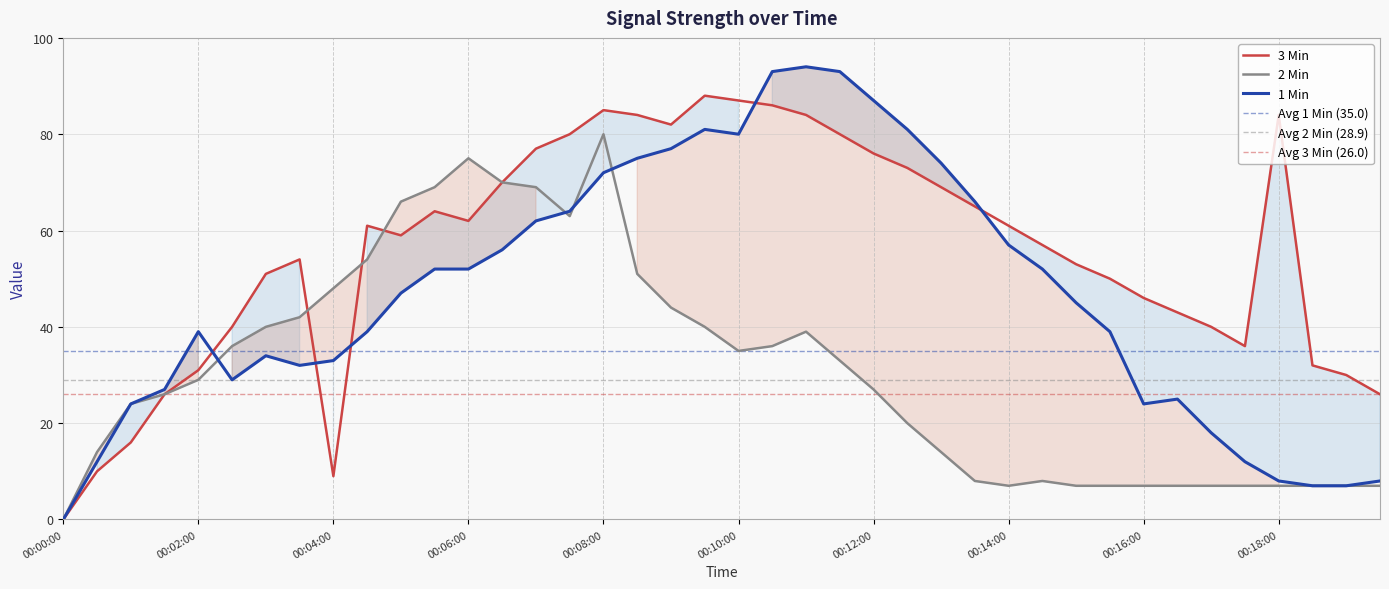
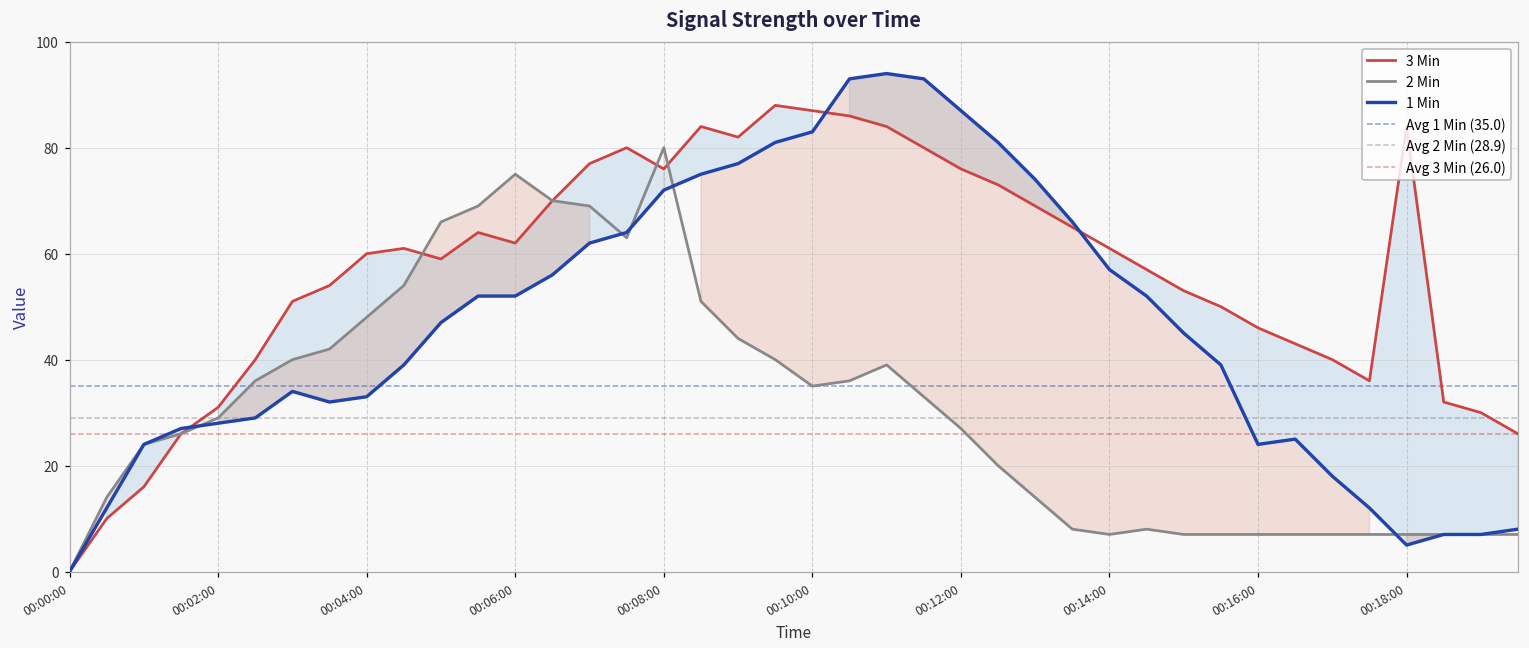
1 Min, 00:02:00: 39 -> 28
3 Min, 00:04:00: 9 -> 60
3 Min, 00:08:00: 85 -> 76
1 Min, 00:10:00: 80 -> 83
1 Min, 00:18:00: 8 -> 5
